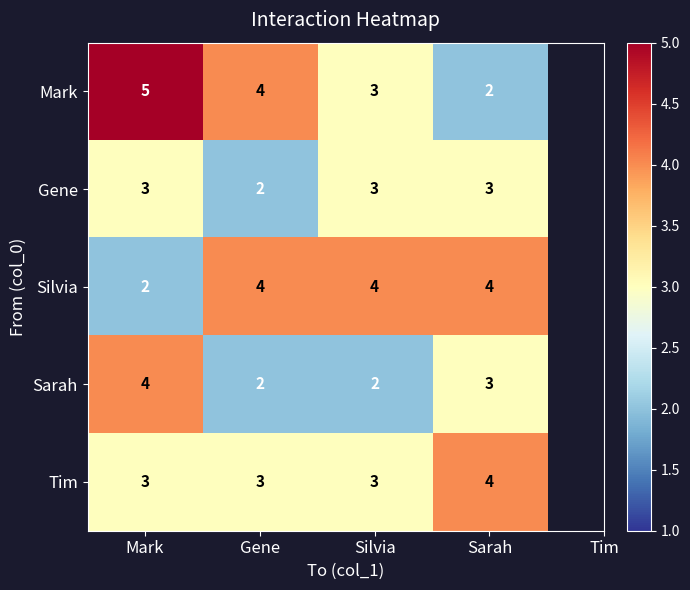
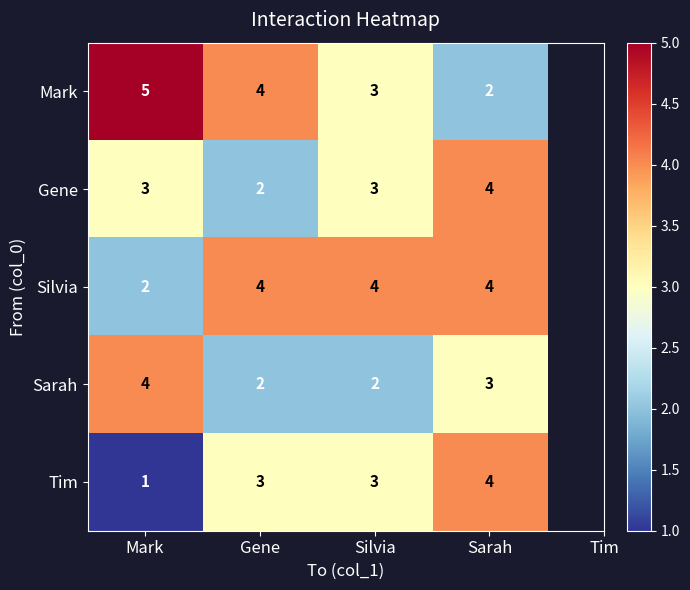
Gene, Sarah: 3 -> 4
Tim, Mark: 3 -> 1
